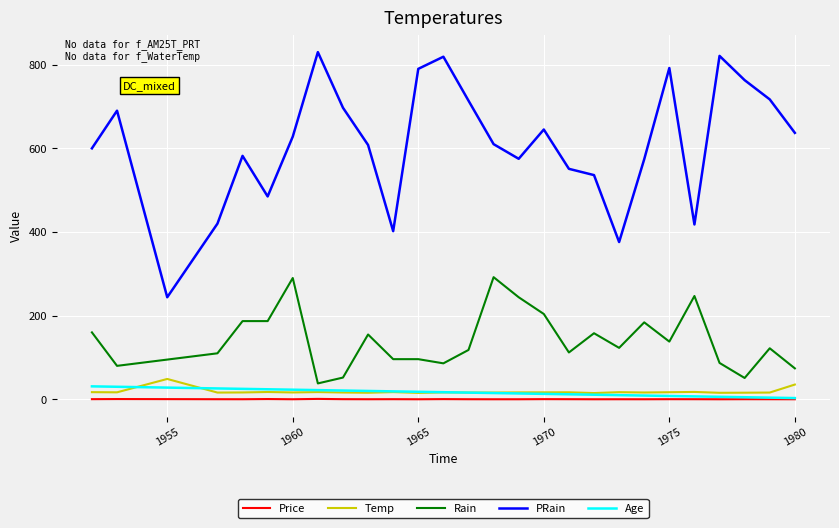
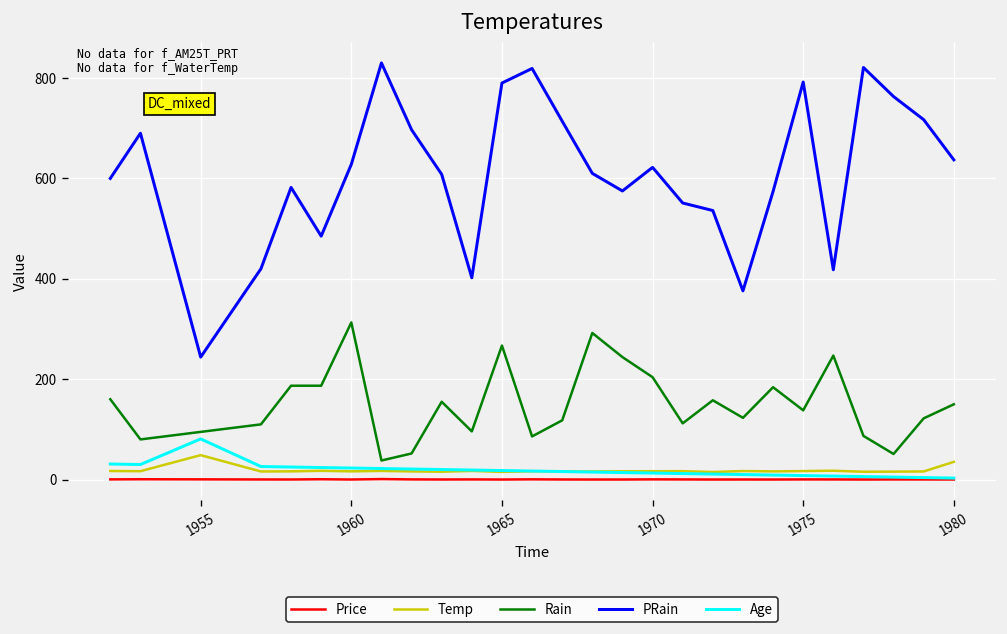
Age, 1955: 30 -> 80
Rain, 1960: 290 -> 310
Rain, 1965: 100 -> 270
PRain, 1970: 650 -> 620
Rain, 1980: 70 -> 150
